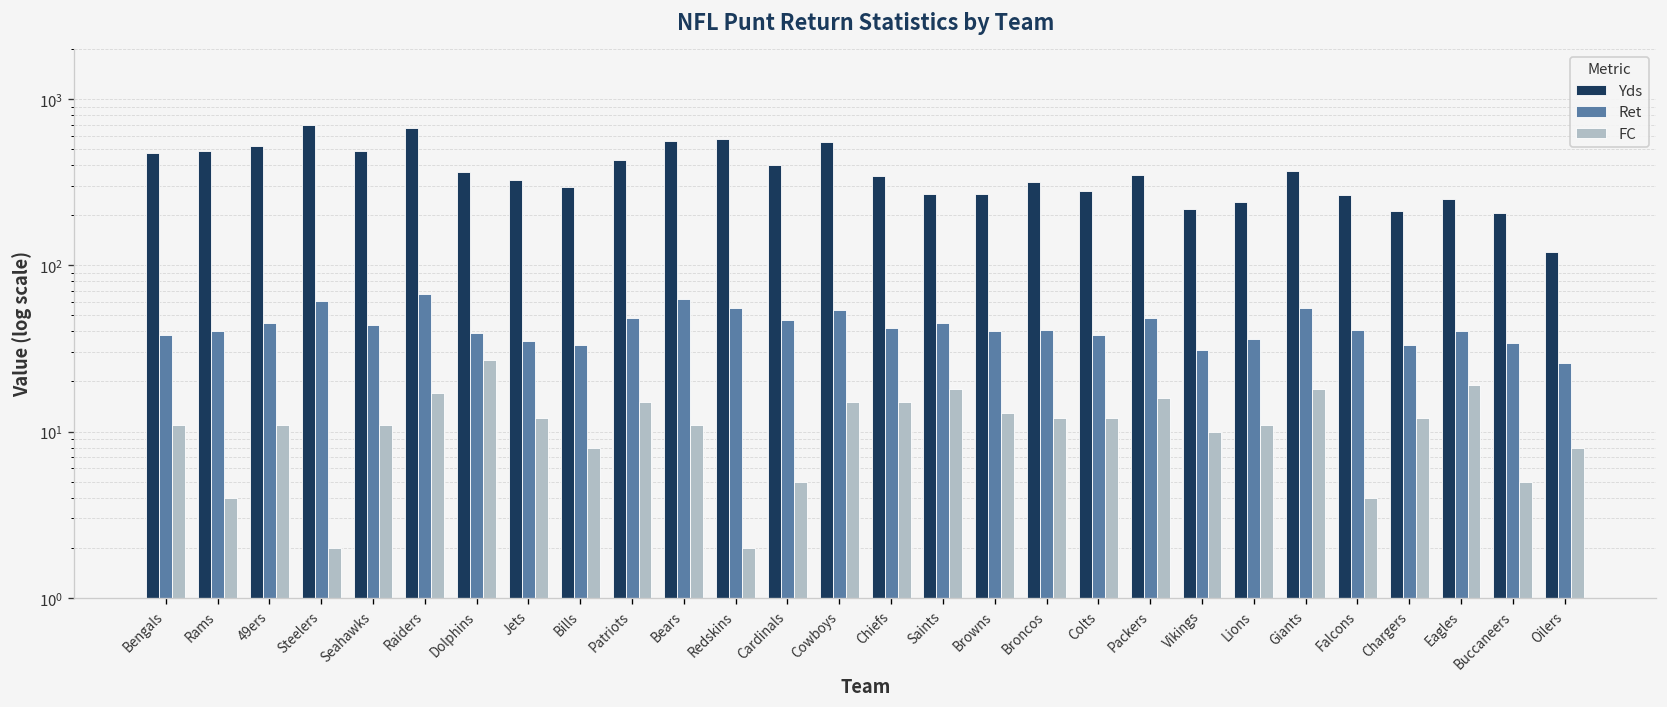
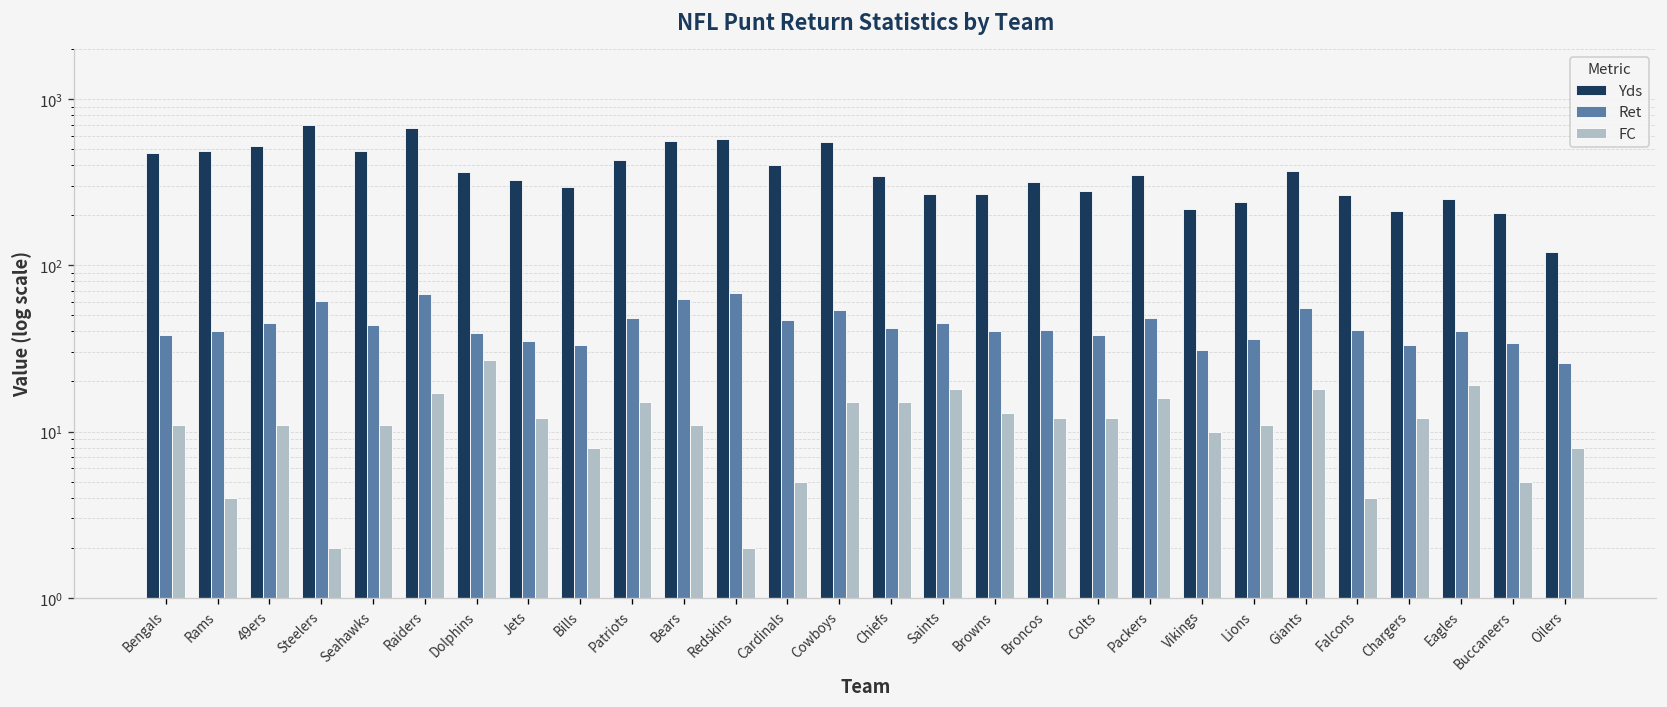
Ret, Redskins: 55 -> 70
